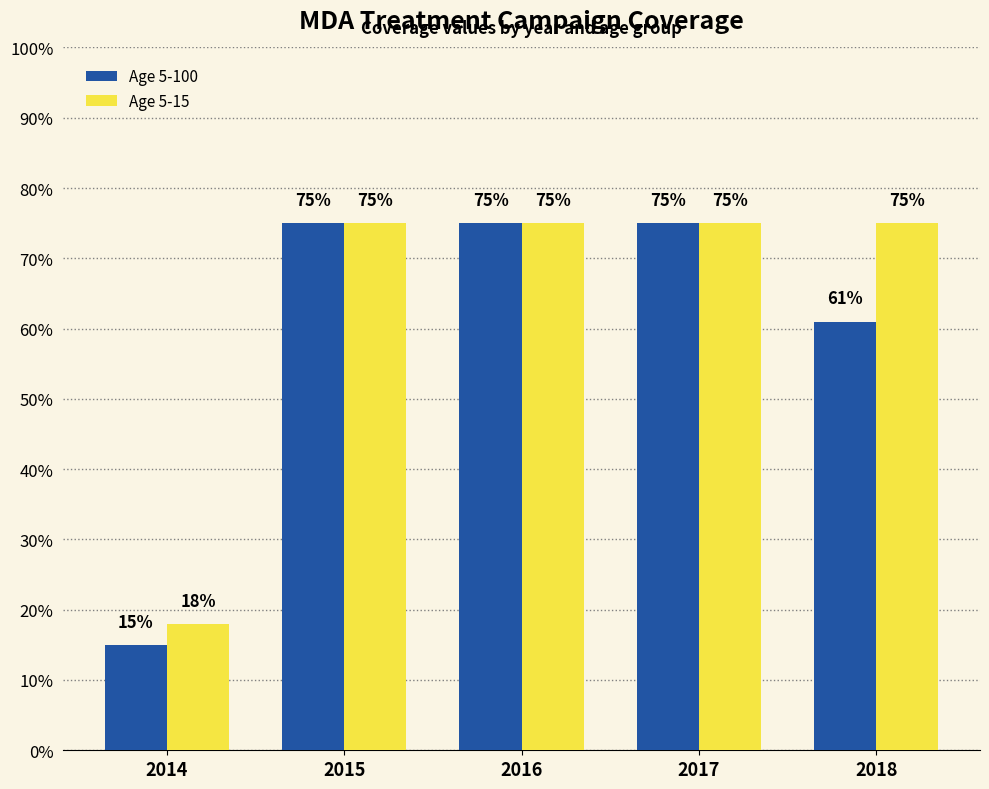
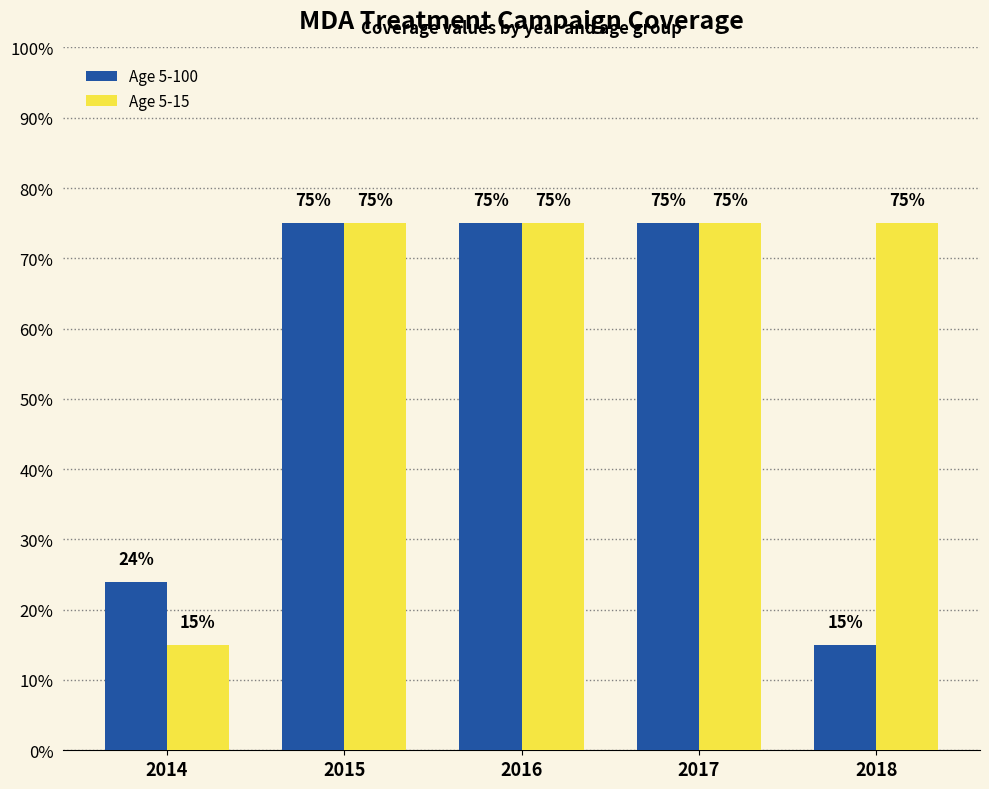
Age 5-100, 2014: 15% -> 24%
Age 5-15, 2014: 18% -> 15%
Age 5-100, 2018: 61% -> 15%
